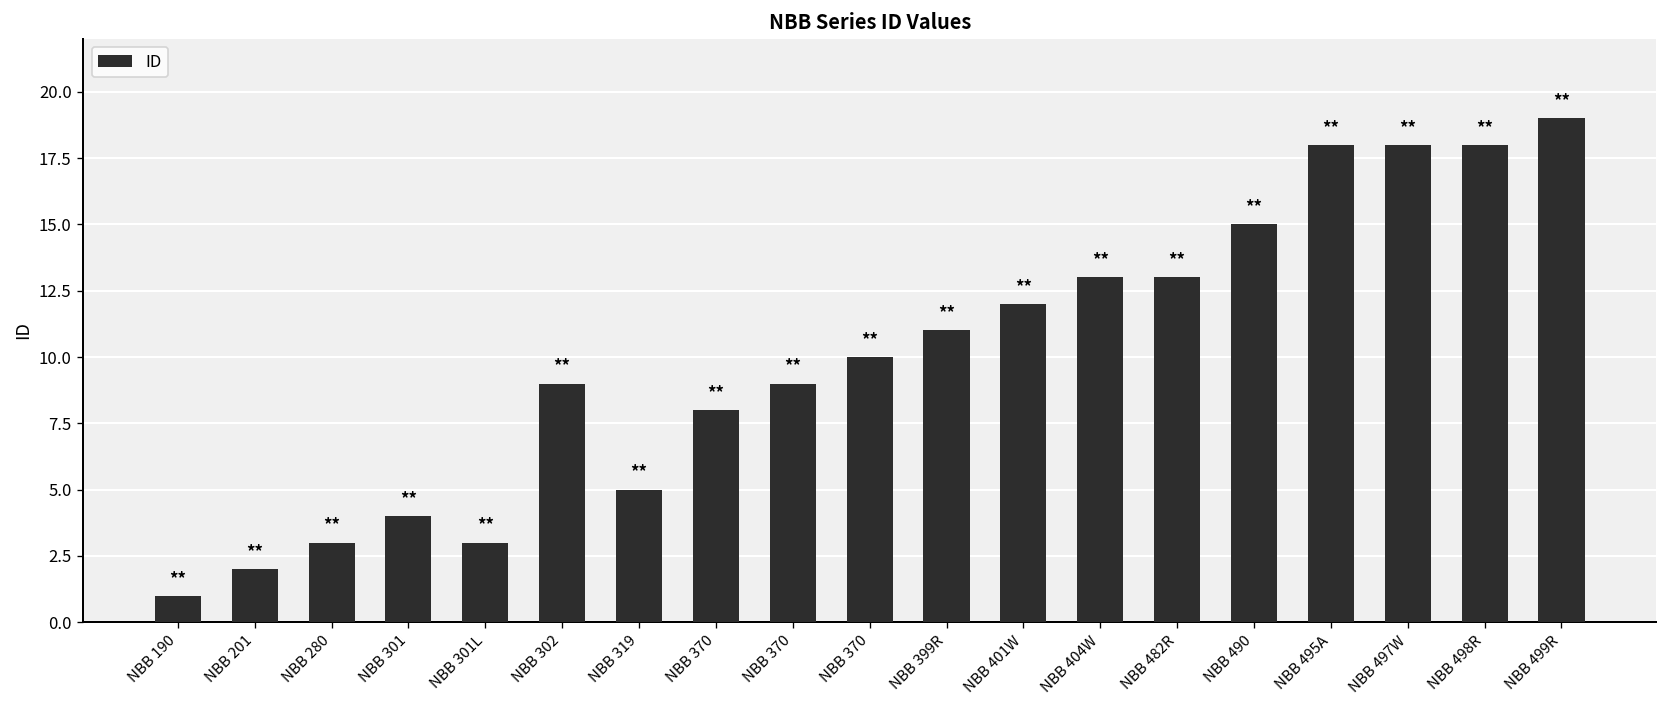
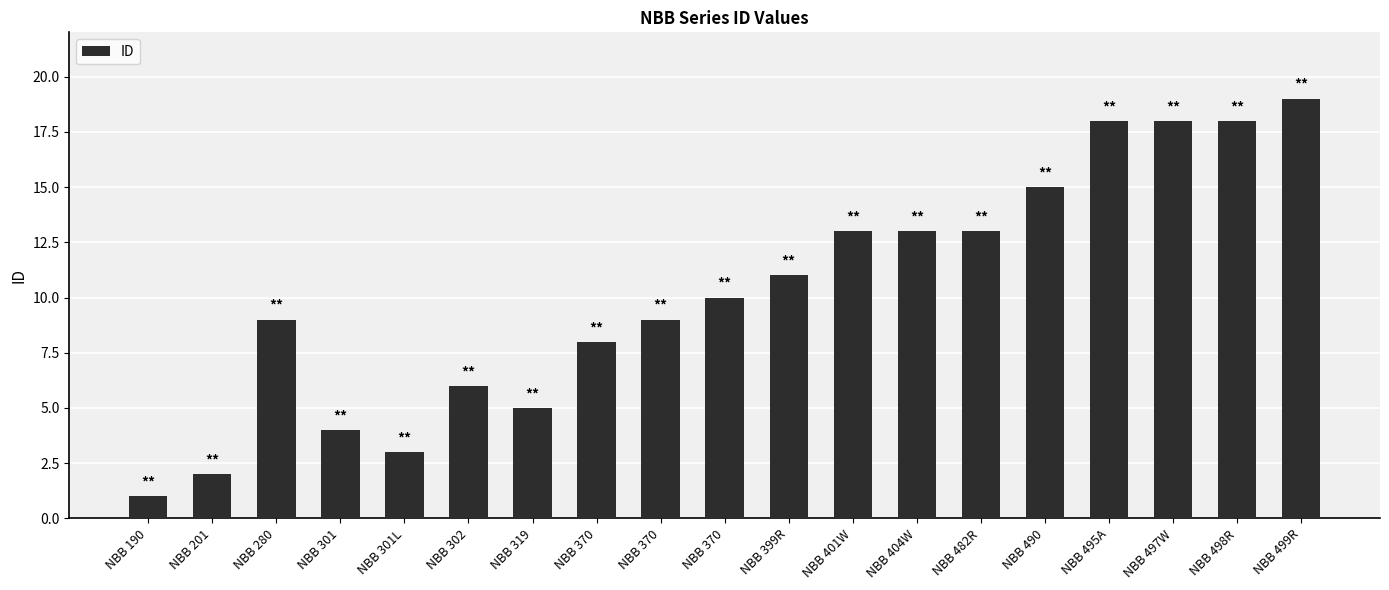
NBB 280: 3 -> 9
NBB 302: 9 -> 6
NBB 401W: 12 -> 13
